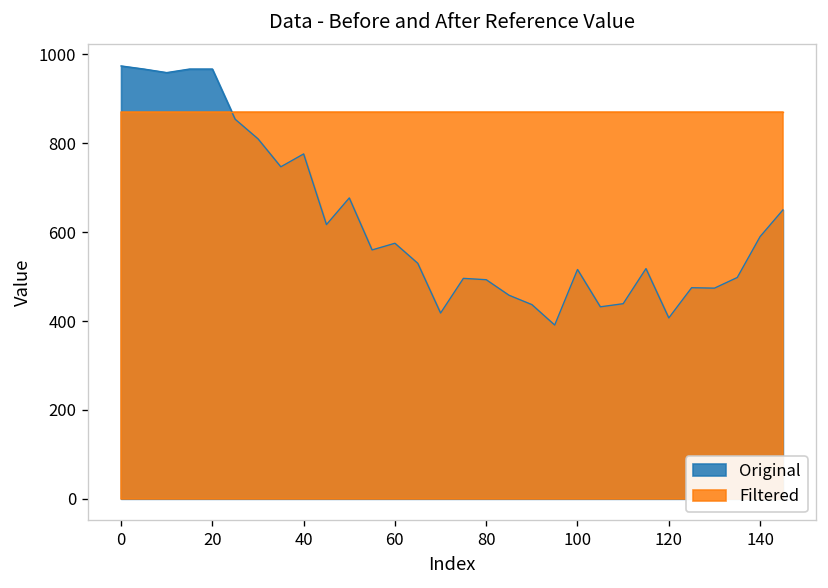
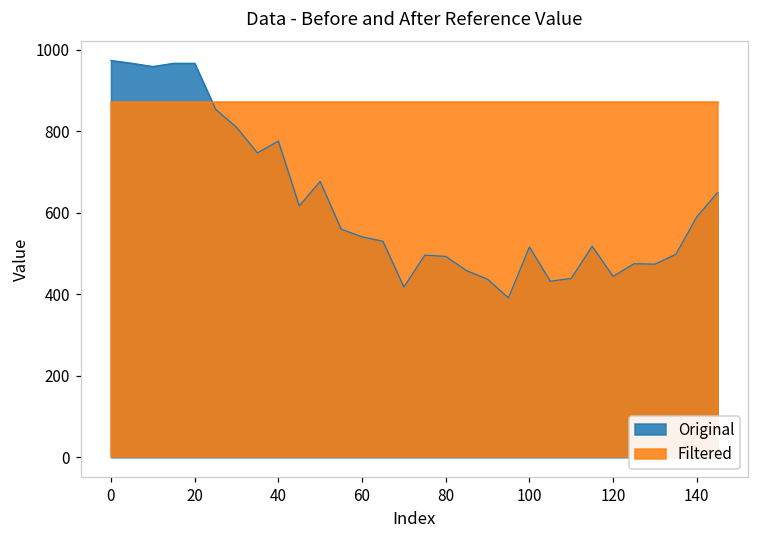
Original, 60: 580 -> 540
Original, 120: 410 -> 440
